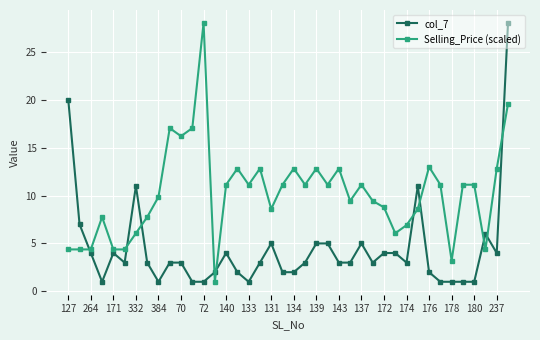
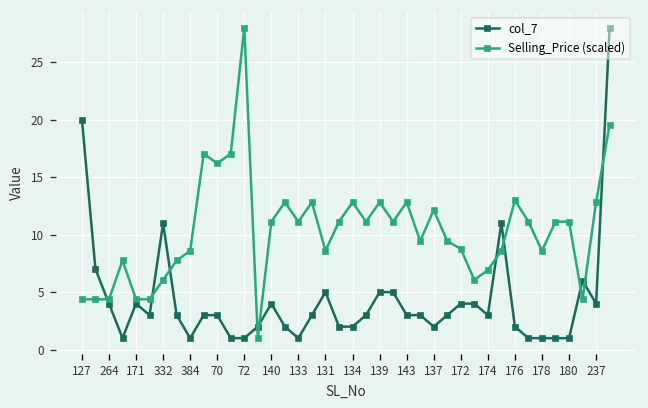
Selling_Price (scaled), 384: 10 -> 9
col_7, 137: 5 -> 2
Selling_Price (scaled), 137: 11 -> 12
Selling_Price (scaled), 178: 3 -> 9
